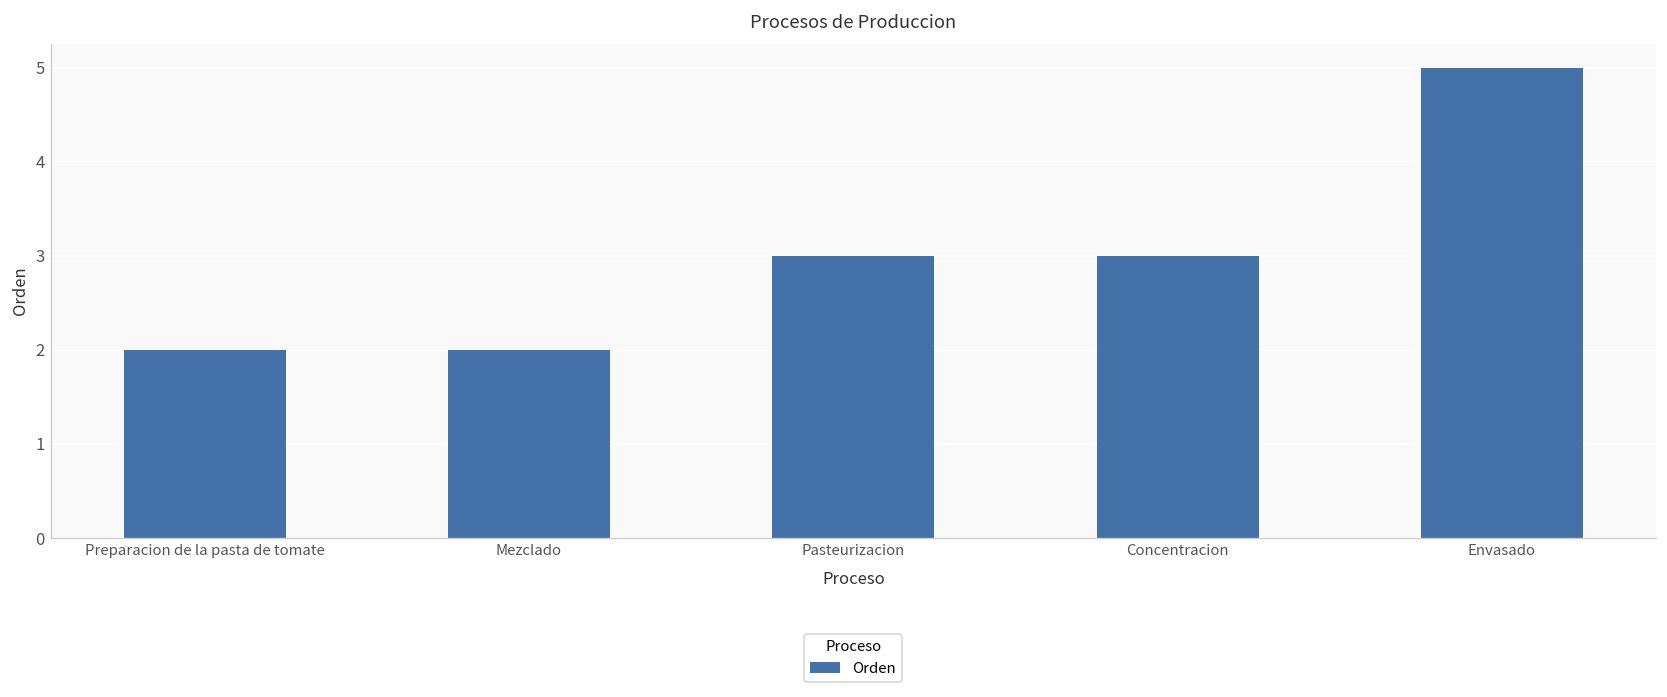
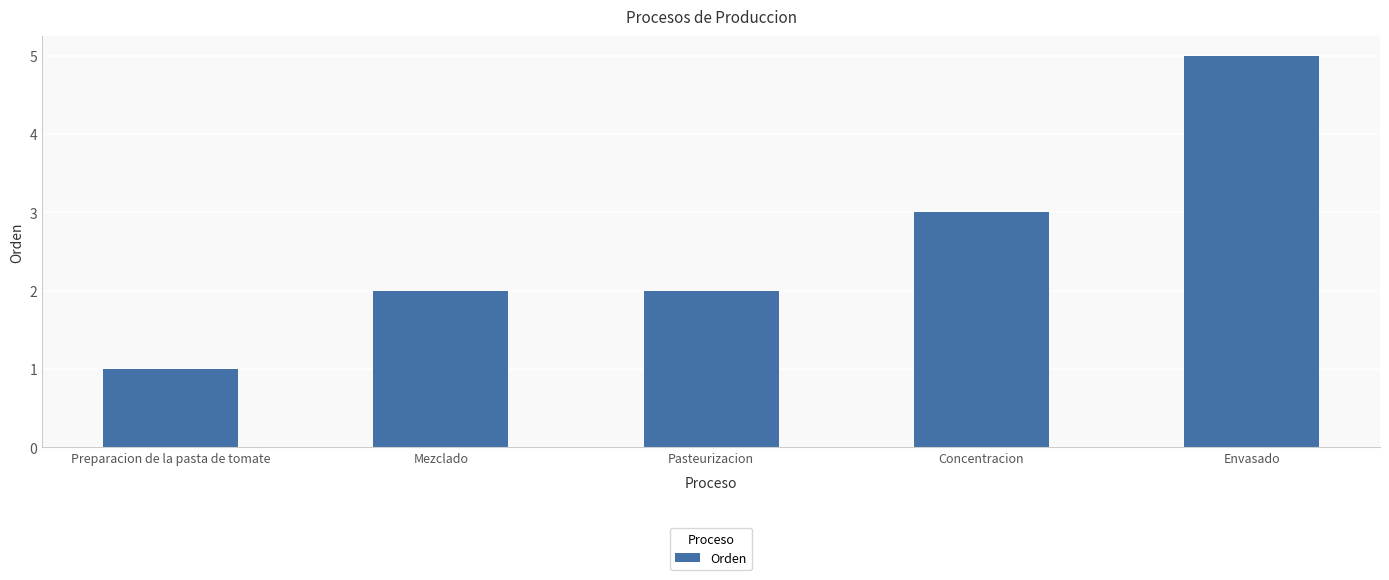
Preparacion de la pasta de tomate: 2 -> 1
Pasteurizacion: 3 -> 2
